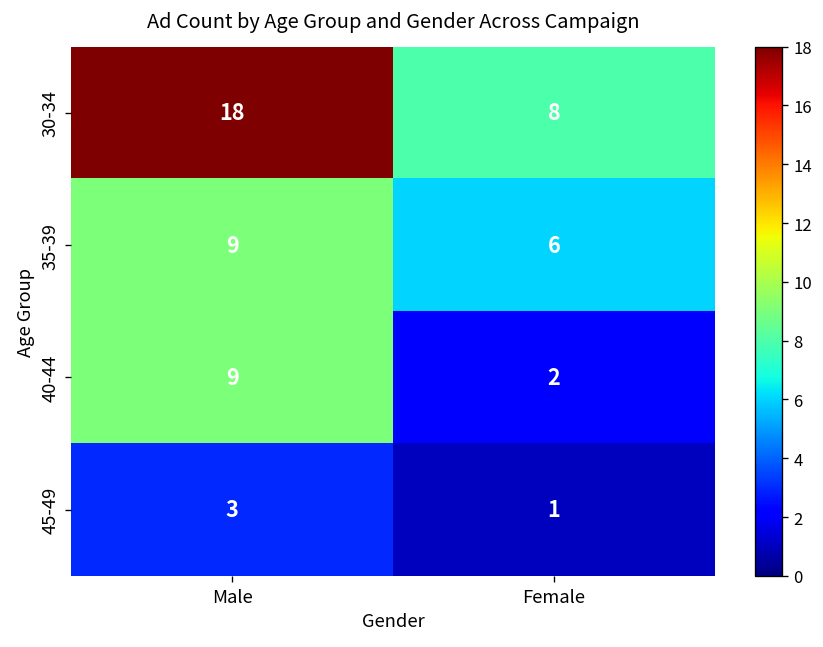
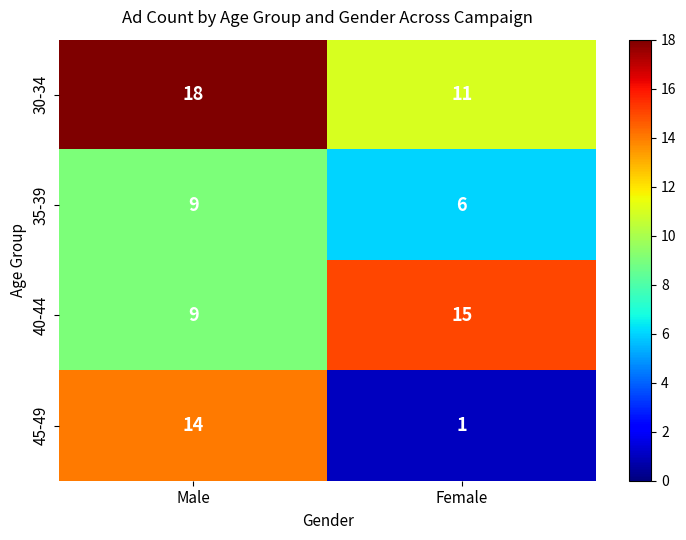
30-34, Female: 8 -> 11
40-44, Female: 2 -> 15
45-49, Male: 3 -> 14
